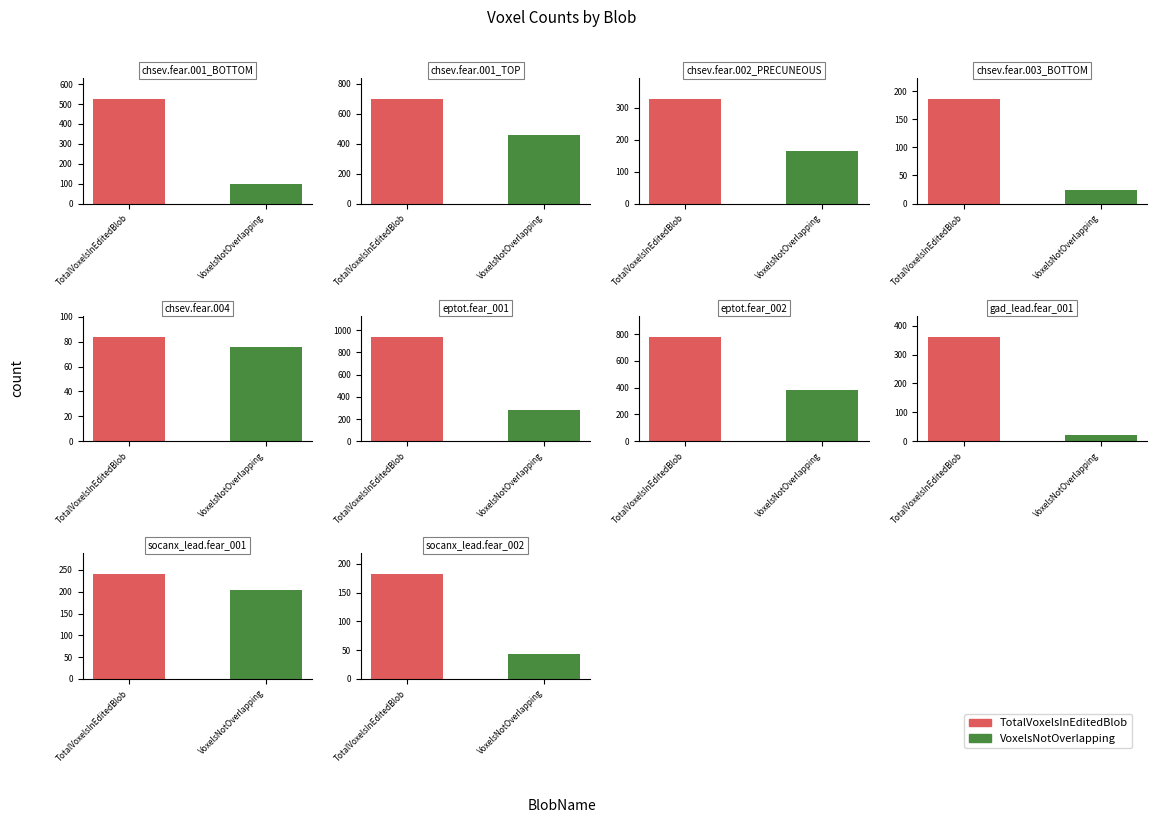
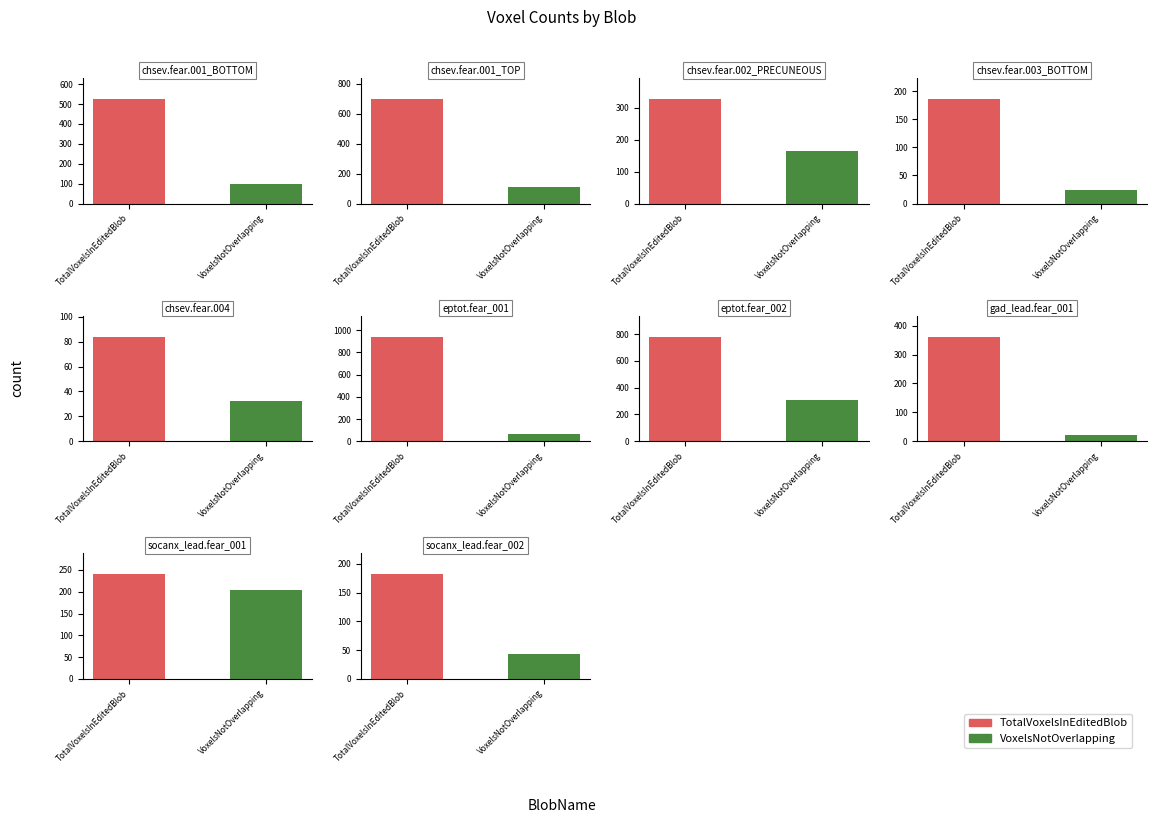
chsev.fear.001_TOP, VoxelsNotOverlapping: 460 -> 110
chsev.fear.004, VoxelsNotOverlapping: 76 -> 32
eptot.fear_001, VoxelsNotOverlapping: 290 -> 70
eptot.fear_002, VoxelsNotOverlapping: 380 -> 310
